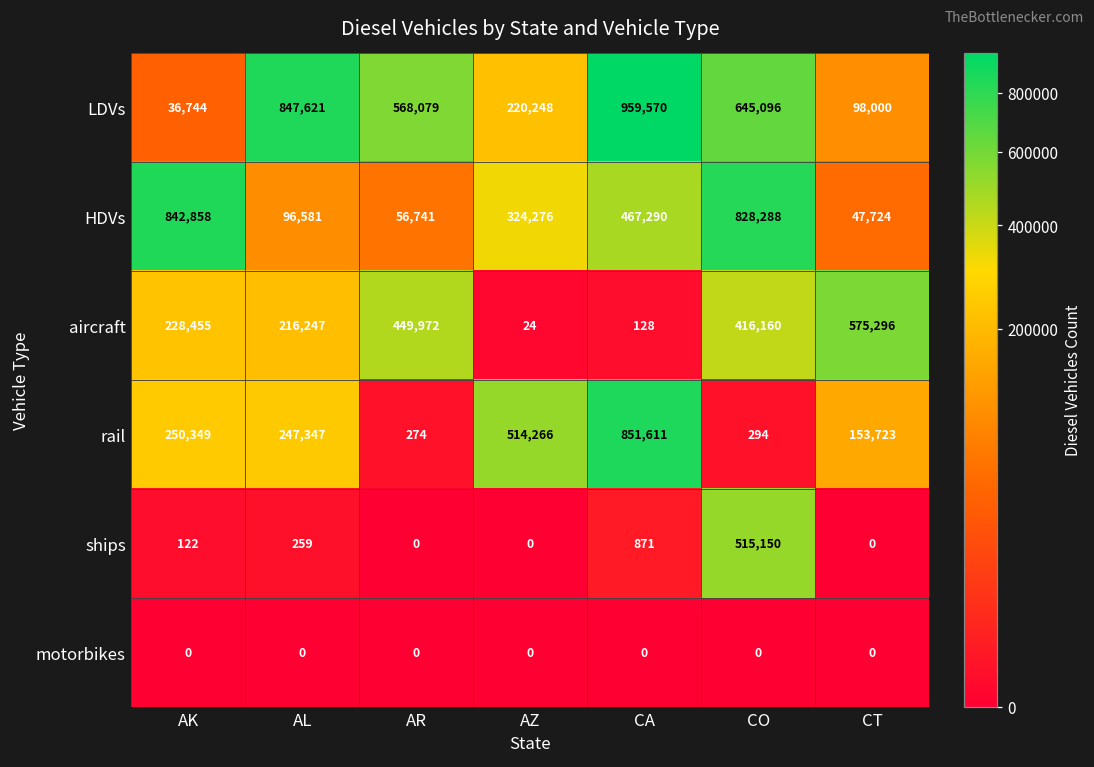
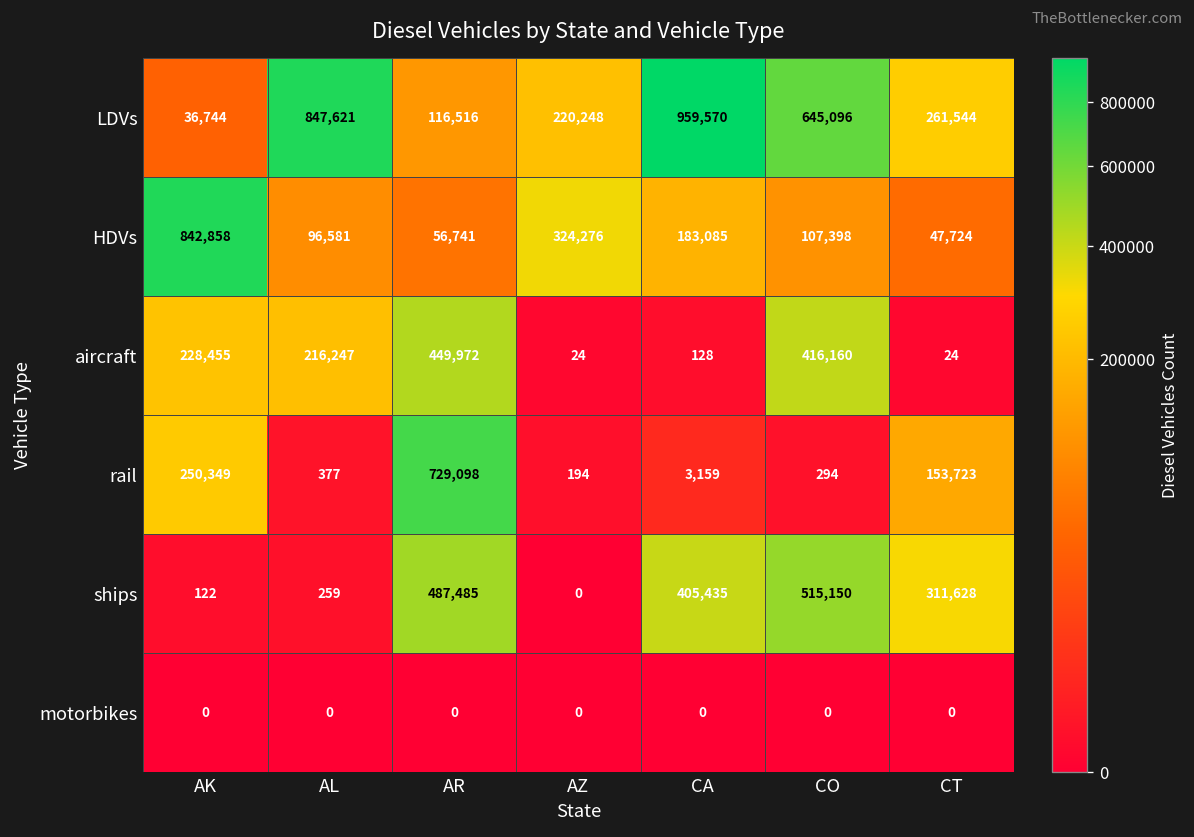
LDVs, AR: 568,079 -> 116,516
LDVs, CT: 98,000 -> 261,544
HDVs, CA: 467,290 -> 183,085
HDVs, CO: 828,288 -> 107,398
aircraft, CT: 575,296 -> 24
rail, AL: 247,347 -> 377
rail, AR: 274 -> 729,098
rail, AZ: 514,266 -> 194
rail, CA: 851,611 -> 3,159
ships, AR: 0 -> 487,485
ships, CA: 871 -> 405,435
ships, CT: 0 -> 311,628
